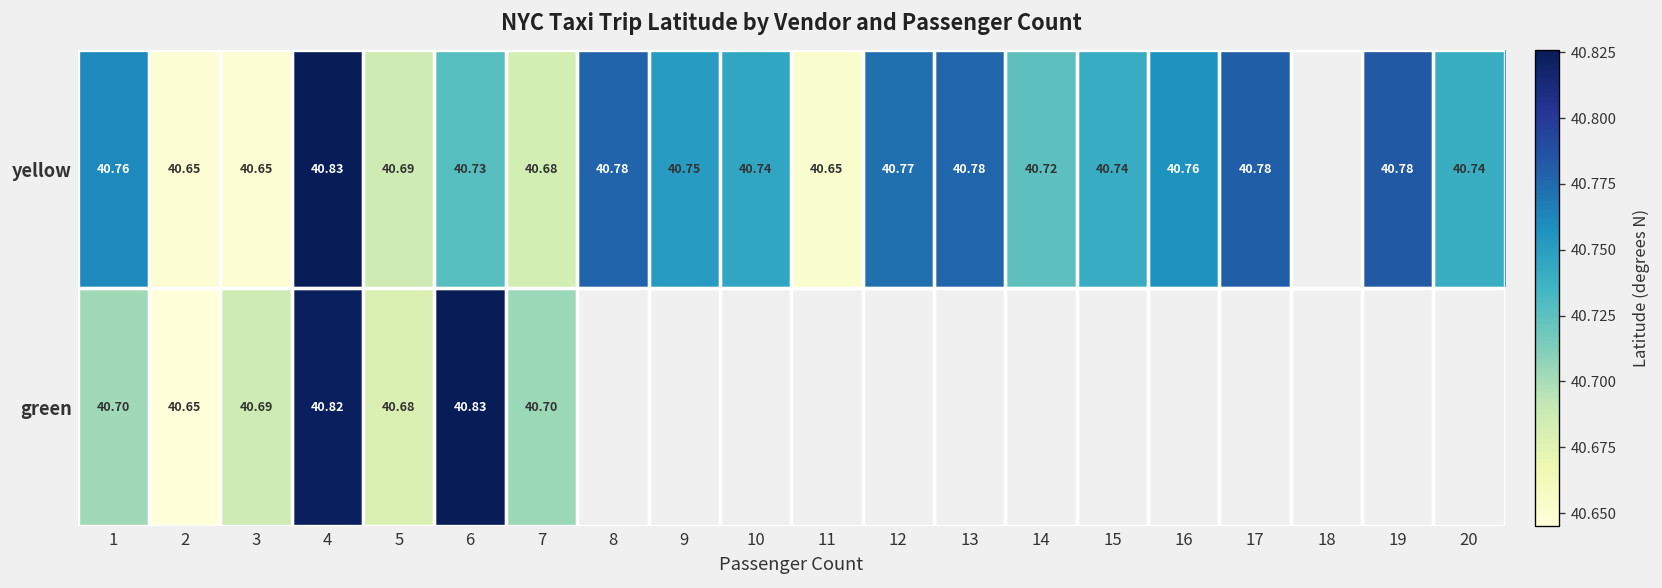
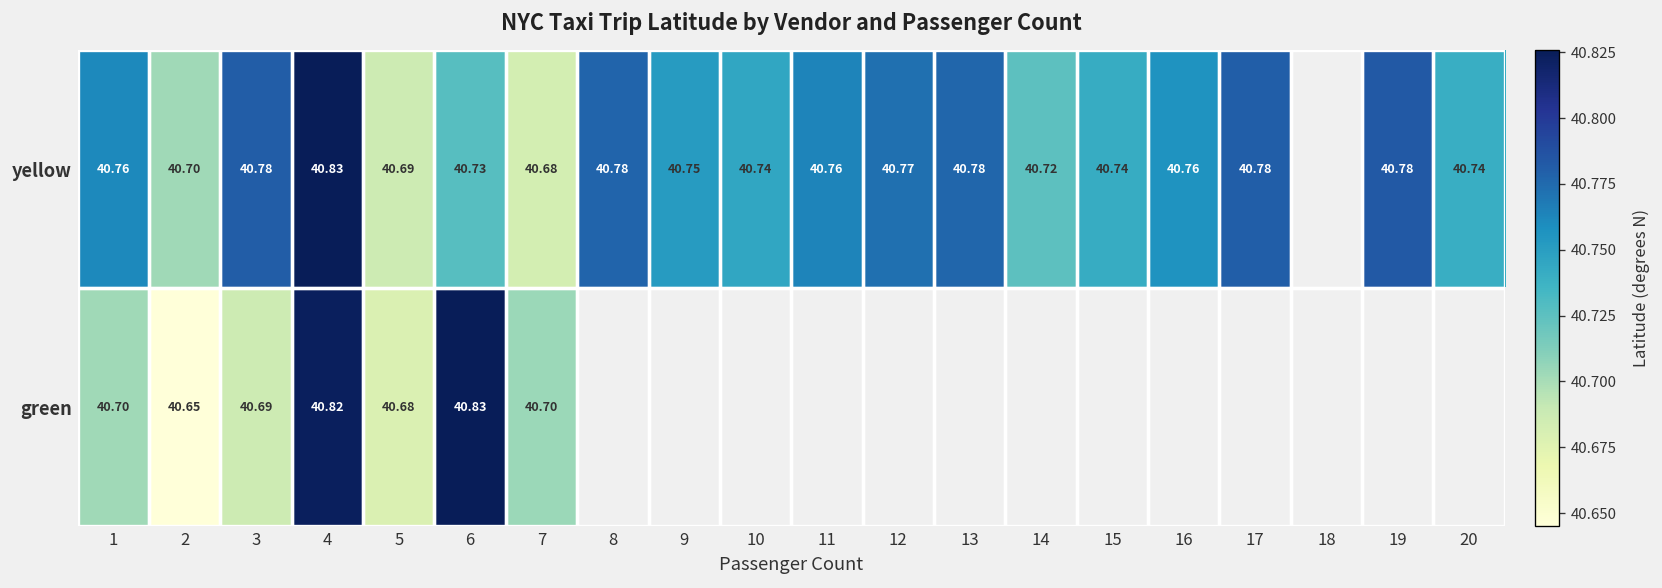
yellow, 2: 40.65 -> 40.70
yellow, 3: 40.65 -> 40.78
yellow, 11: 40.65 -> 40.76
